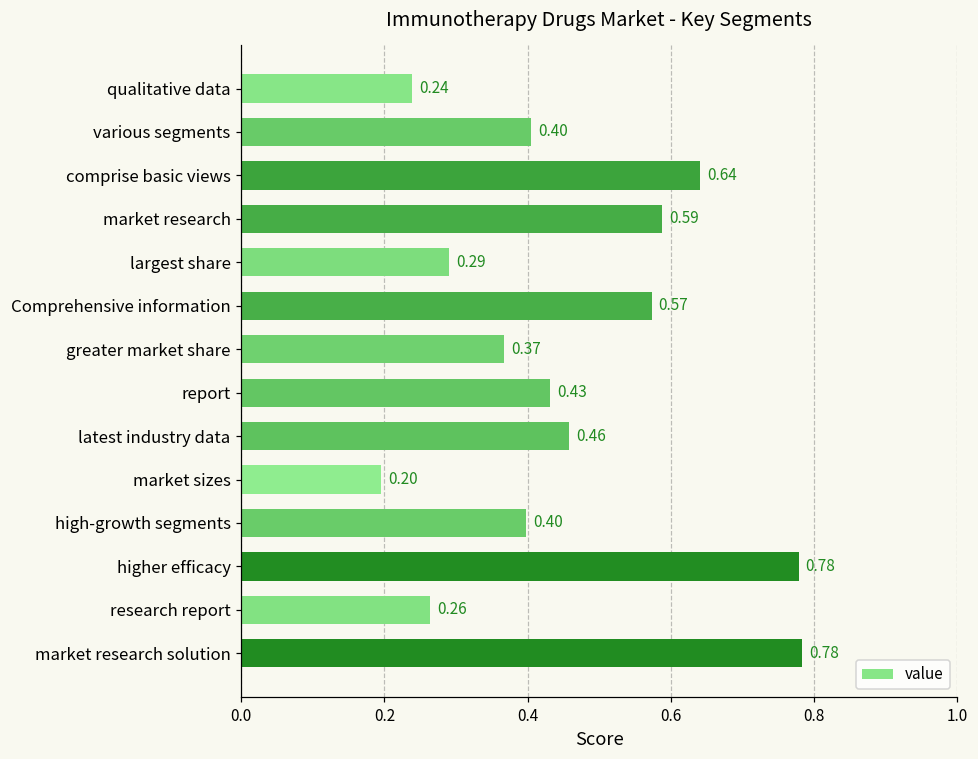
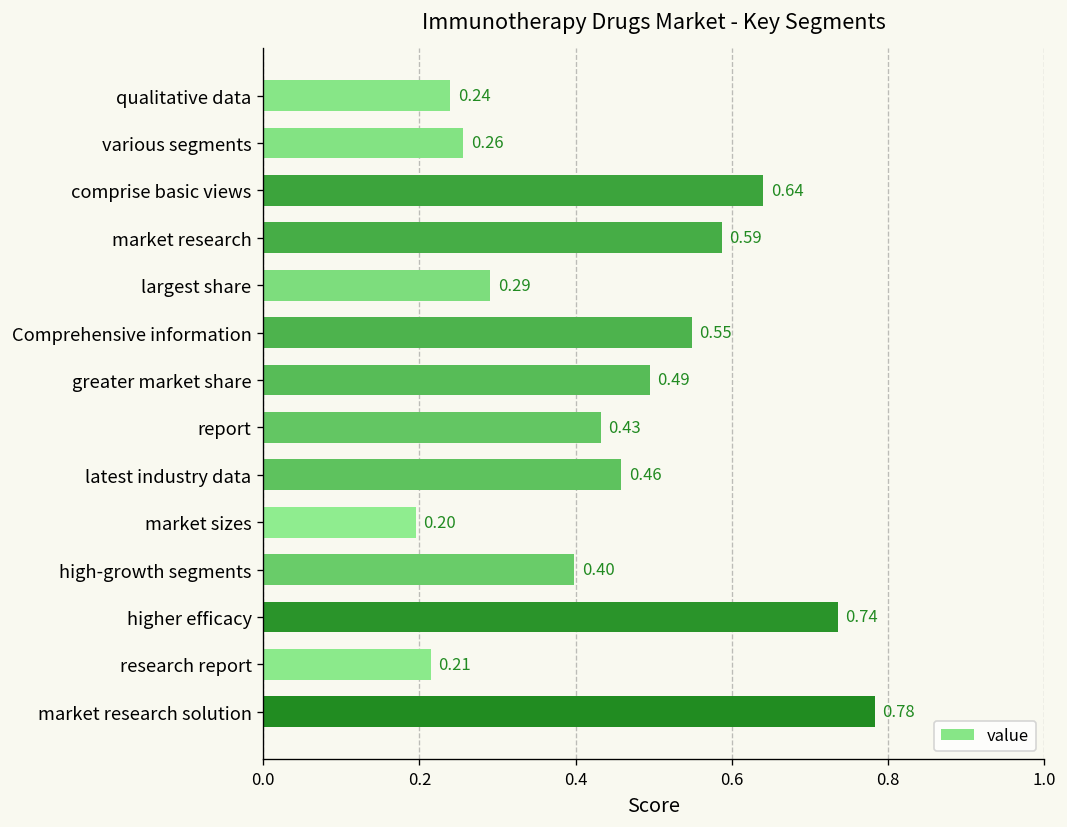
various segments: 0.40 -> 0.26
Comprehensive information: 0.57 -> 0.55
greater market share: 0.37 -> 0.49
higher efficacy: 0.78 -> 0.74
research report: 0.26 -> 0.21
